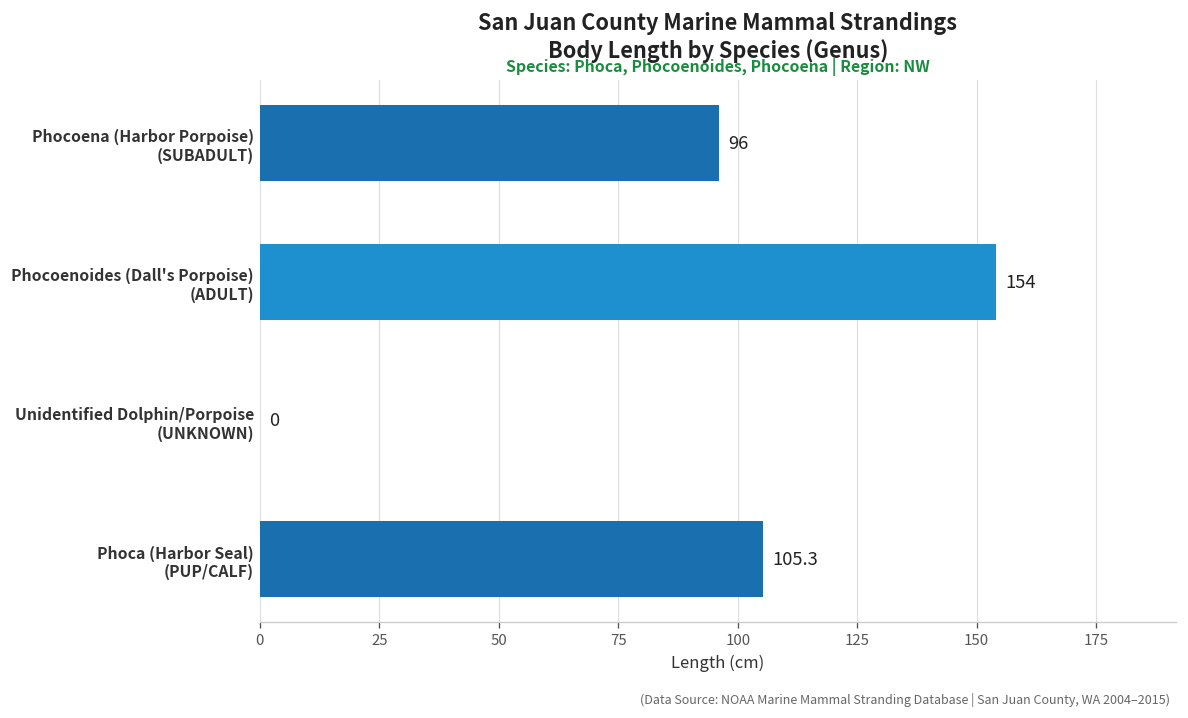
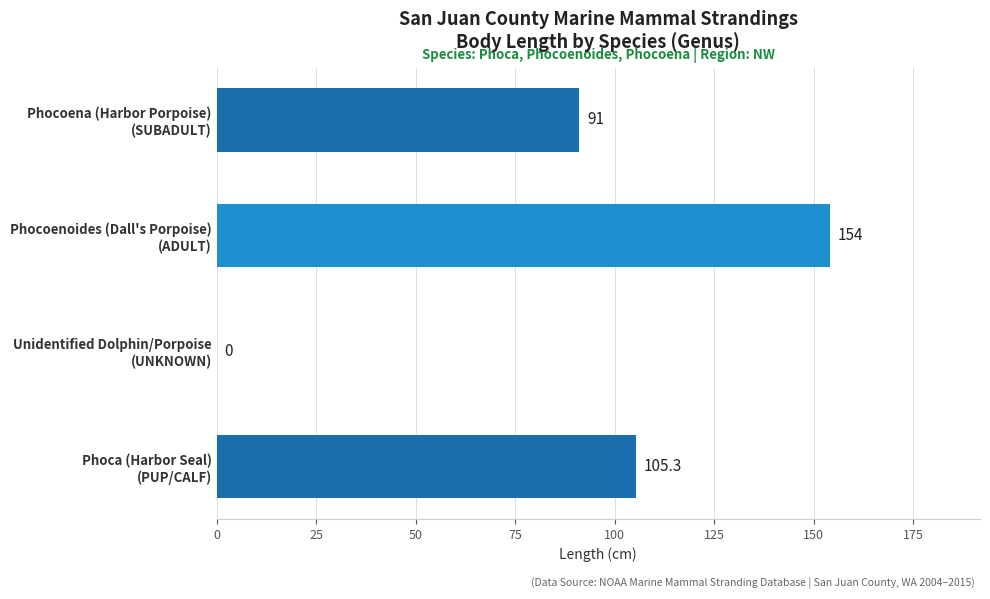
Phocoena (Harbor Porpoise) (SUBADULT): 96 -> 91
